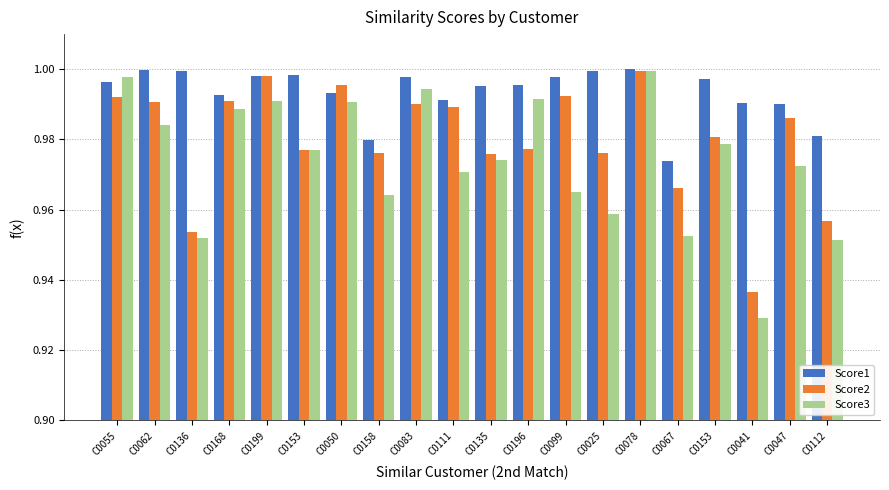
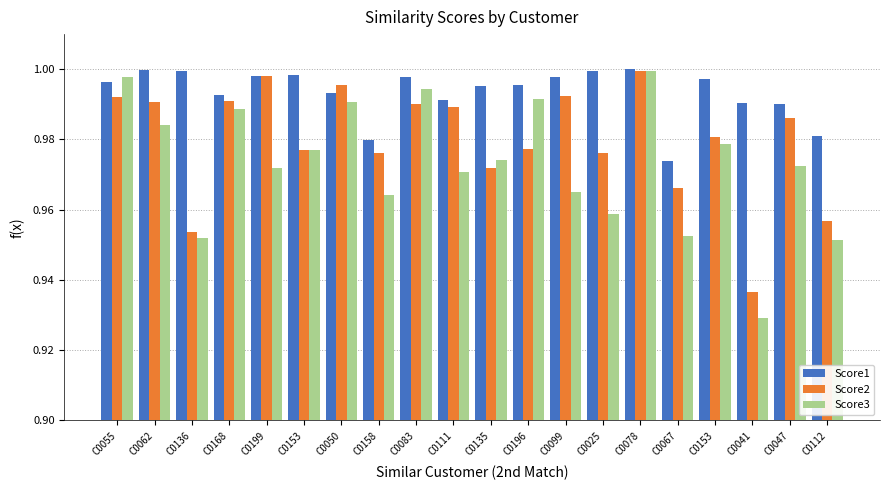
Score3, C0199: 0.991 -> 0.972
Score2, C0135: 0.976 -> 0.972
